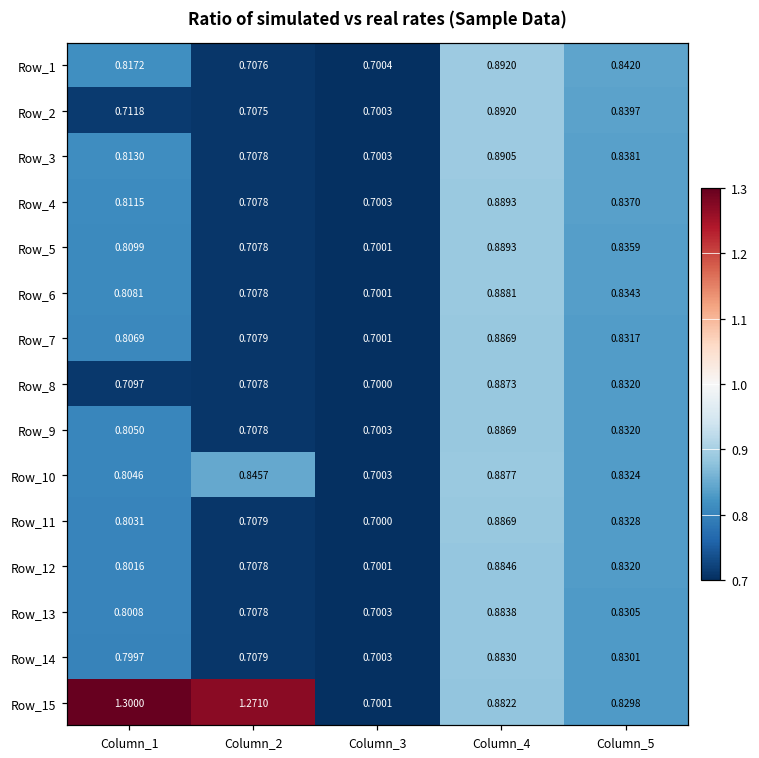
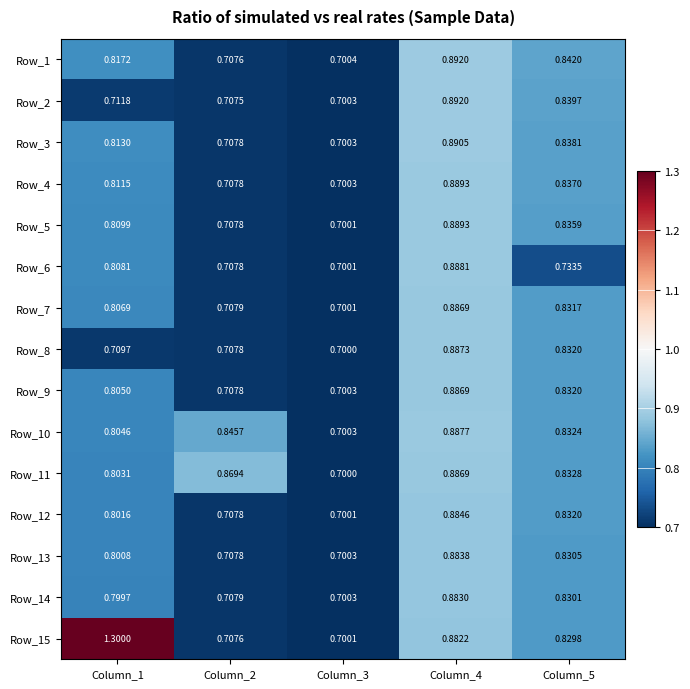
Row_6, Column_5: 0.8343 -> 0.7335
Row_11, Column_2: 0.7079 -> 0.8694
Row_15, Column_2: 1.2710 -> 0.7076
